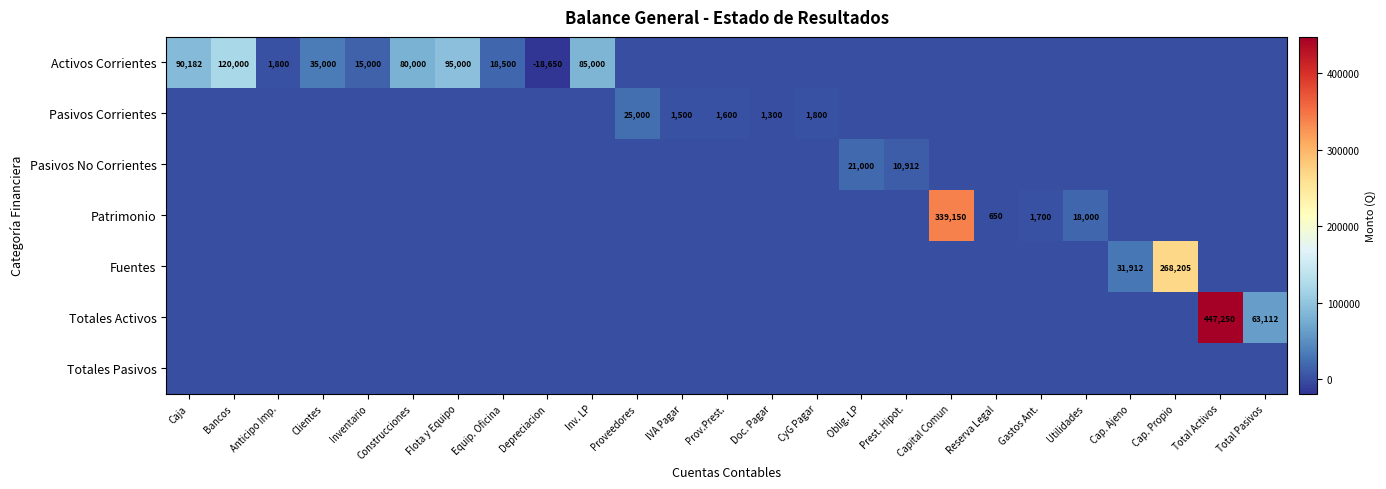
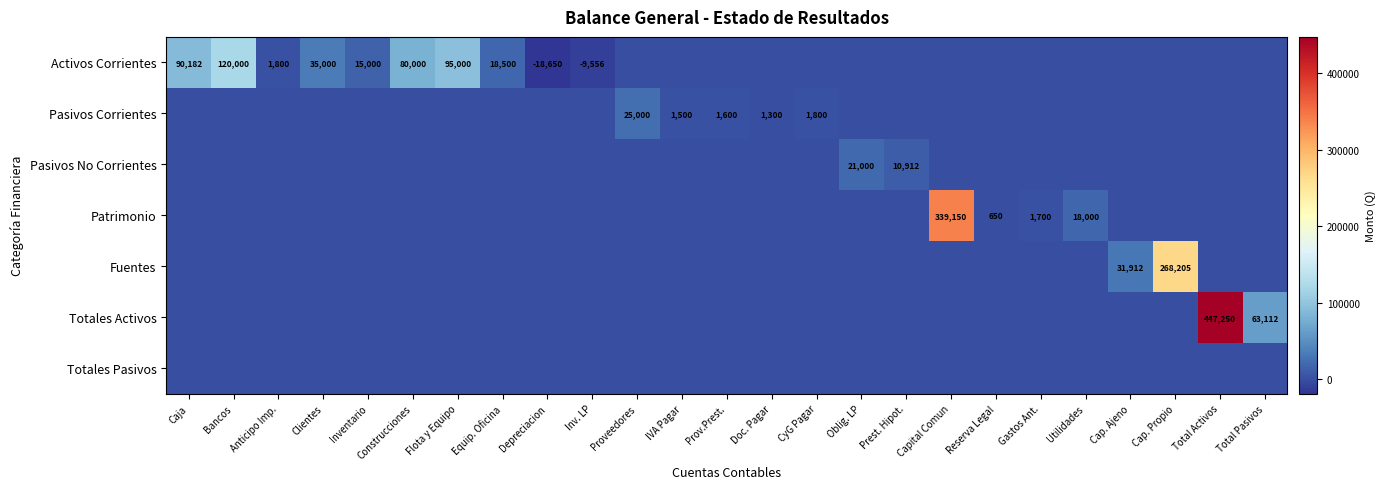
Activos Corrientes, Inv. LP: 85,000 -> -9,556
